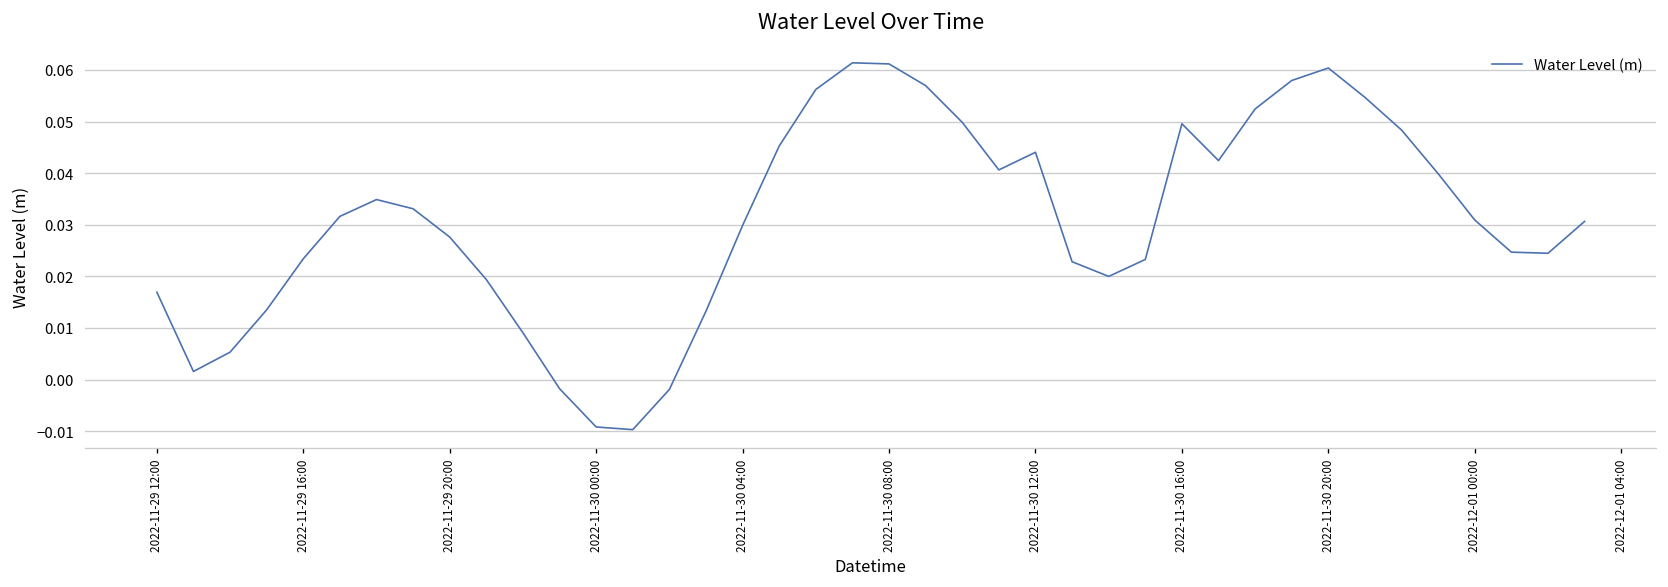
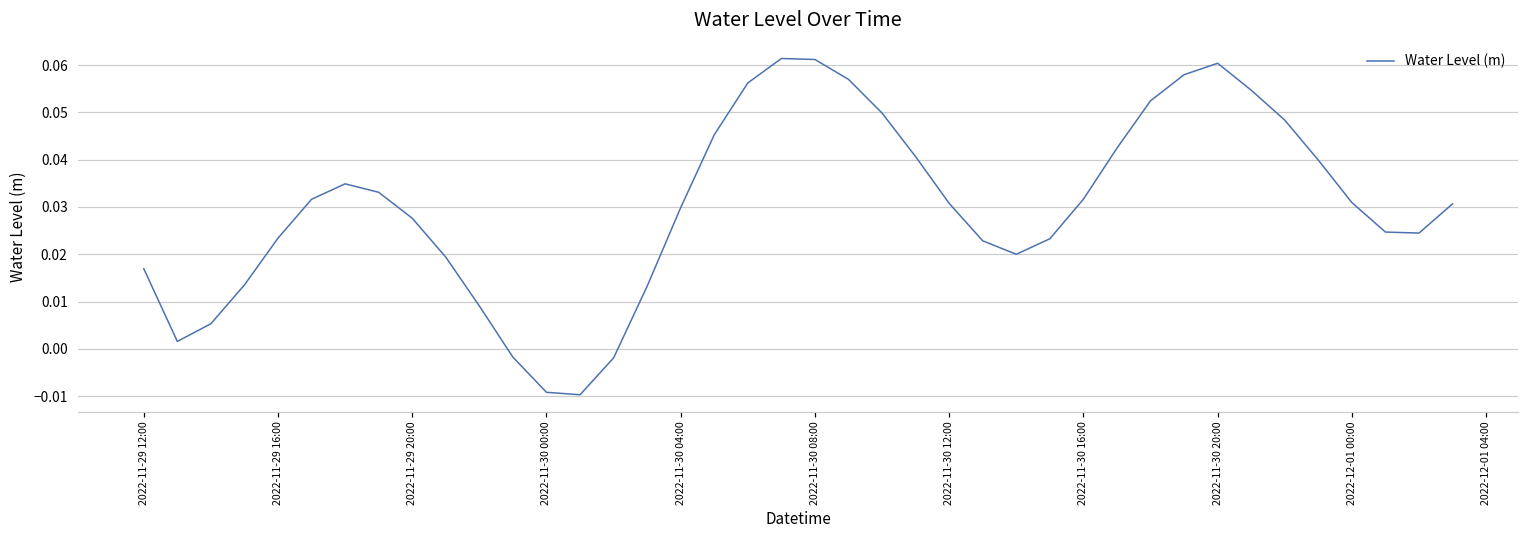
2022-11-30 12:00: 0.044 -> 0.031
2022-11-30 16:00: 0.050 -> 0.032
